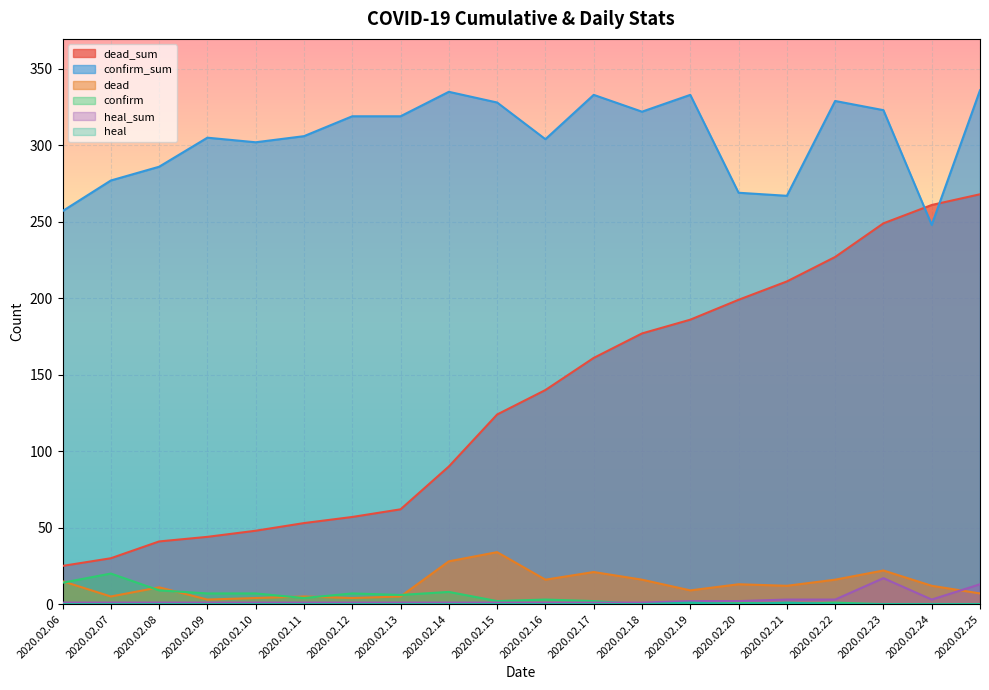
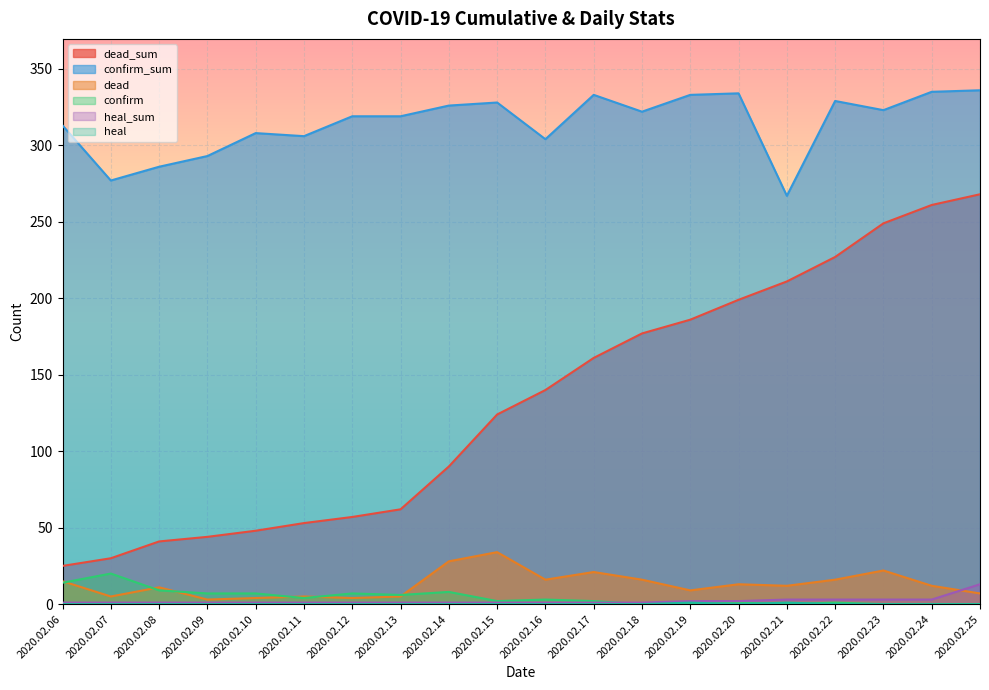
confirm_sum, 2020.02.06: 257 -> 313
confirm_sum, 2020.02.09: 305 -> 293
confirm_sum, 2020.02.10: 302 -> 308
confirm_sum, 2020.02.14: 335 -> 326
confirm_sum, 2020.02.20: 269 -> 334
heal_sum, 2020.02.23: 17 -> 3
confirm_sum, 2020.02.24: 248 -> 335
